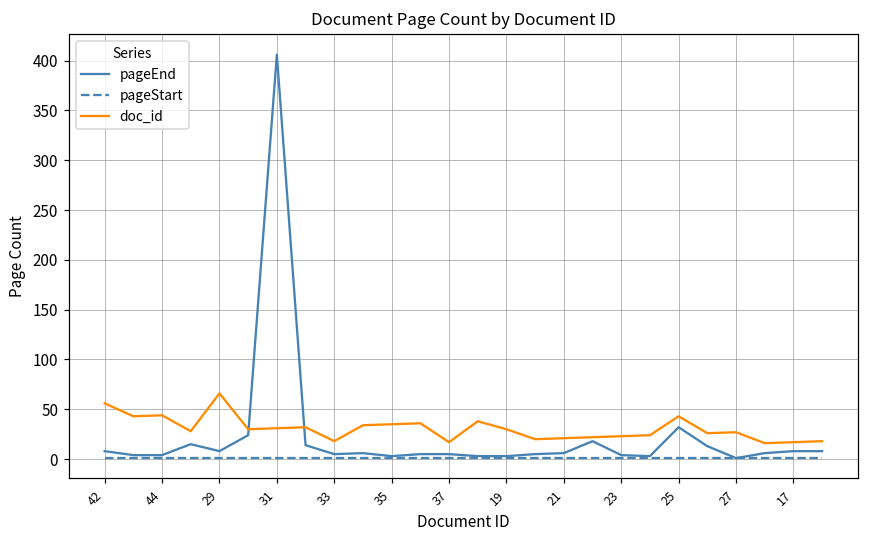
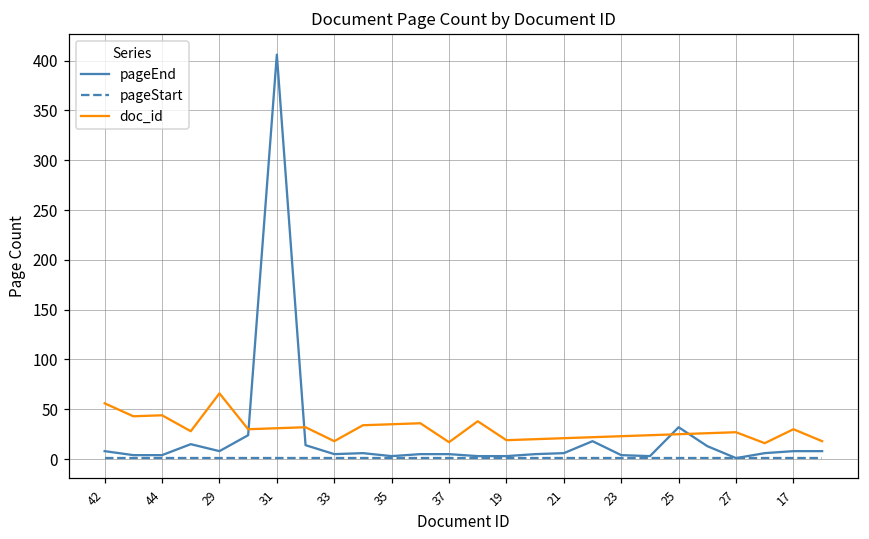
doc_id, 19: 30 -> 20
doc_id, 25: 40 -> 30
doc_id, 17: 20 -> 30
